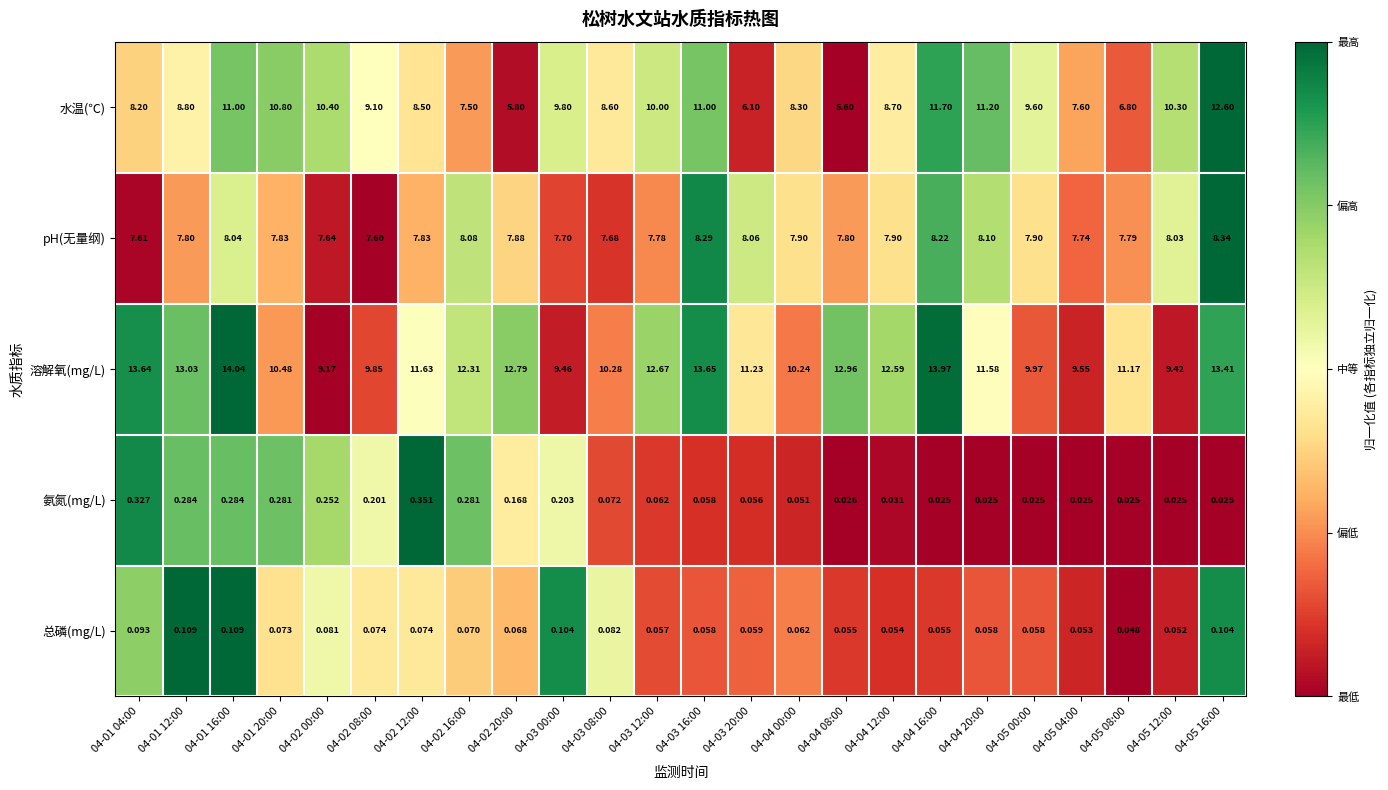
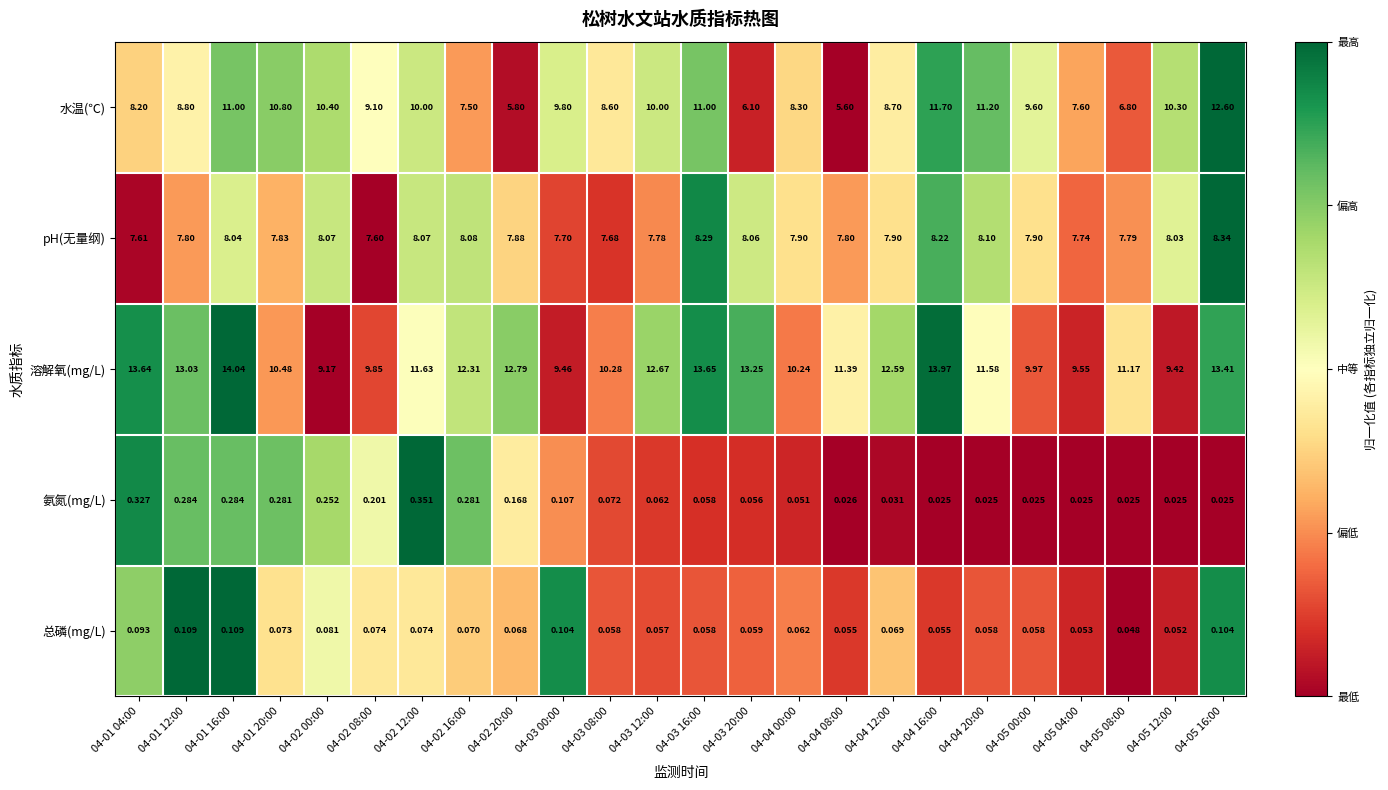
水温(℃), 04-02 12:00: 8.50 -> 10.00
pH(无量纲), 04-02 00:00: 7.64 -> 8.07
pH(无量纲), 04-02 12:00: 7.83 -> 8.07
溶解氧(mg/L), 04-03 20:00: 11.23 -> 13.25
溶解氧(mg/L), 04-04 08:00: 12.96 -> 11.39
氨氮(mg/L), 04-03 00:00: 0.203 -> 0.107
总磷(mg/L), 04-03 08:00: 0.082 -> 0.058
总磷(mg/L), 04-04 12:00: 0.054 -> 0.069
